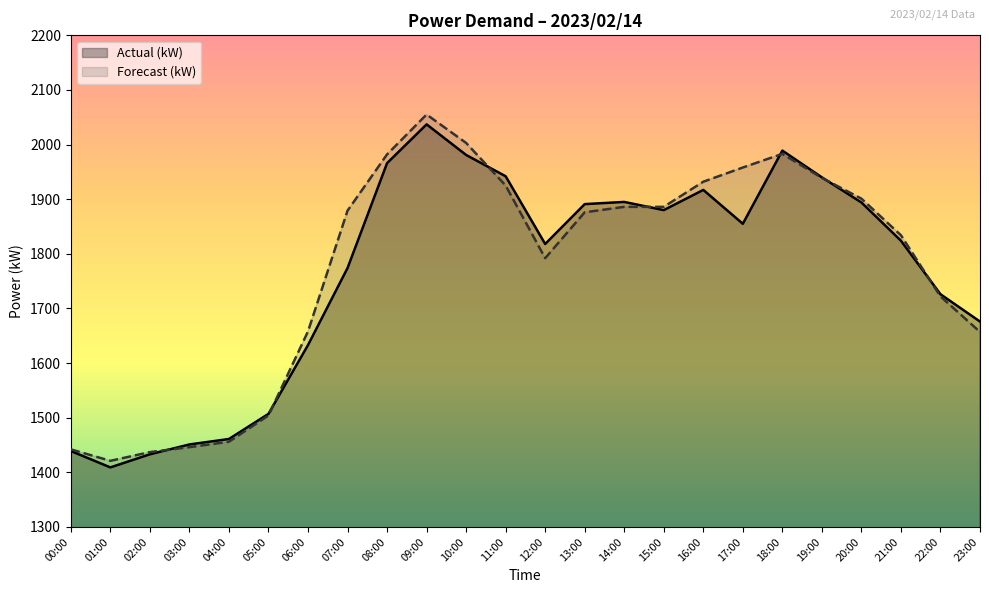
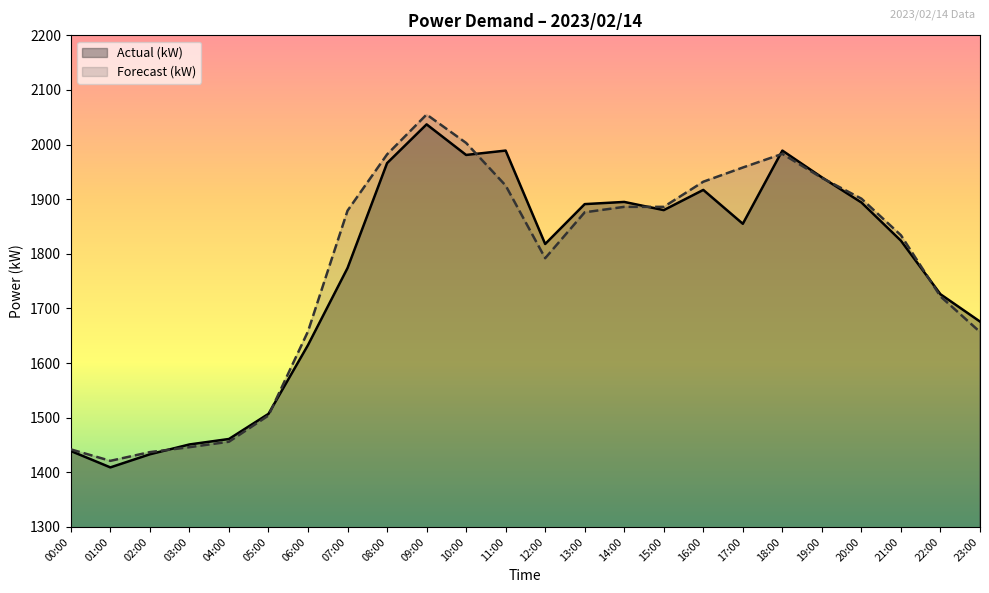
Actual (kW), 11:00: 1940 -> 1990
